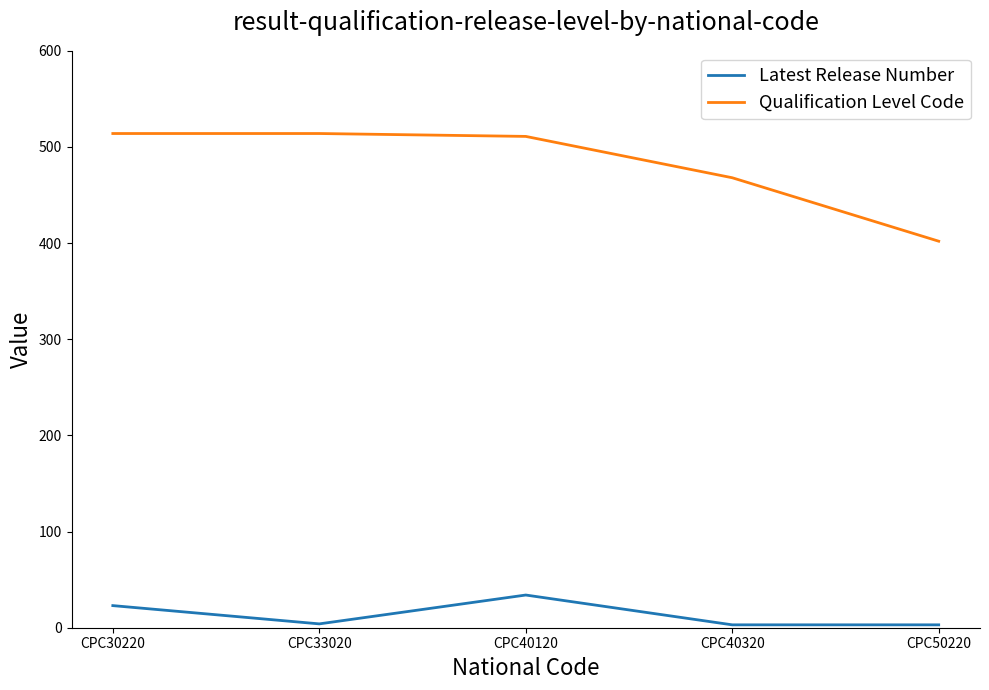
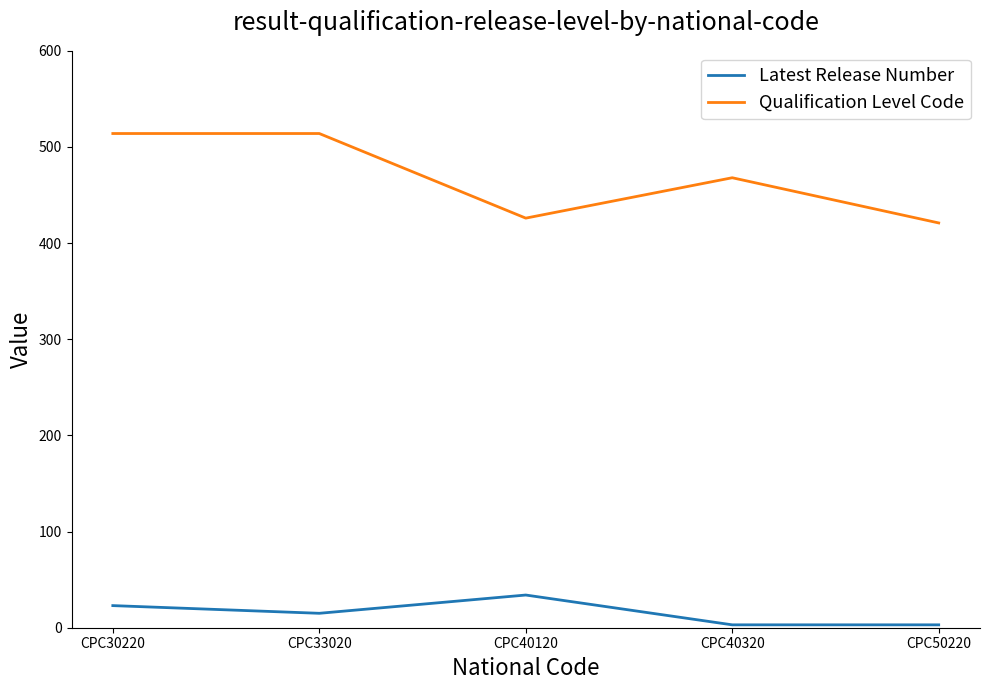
Latest Release Number, CPC33020: 0 -> 20
Qualification Level Code, CPC40120: 510 -> 430
Qualification Level Code, CPC50220: 400 -> 420
